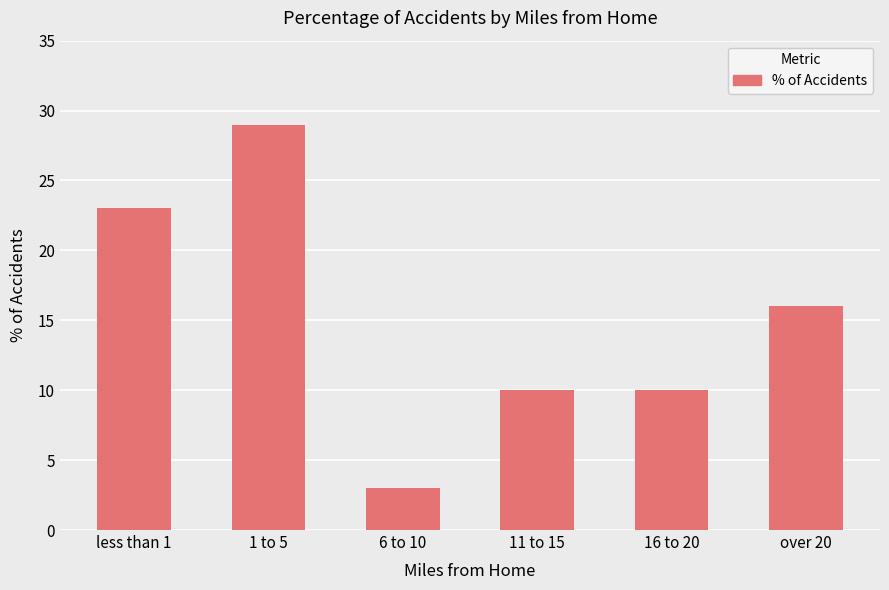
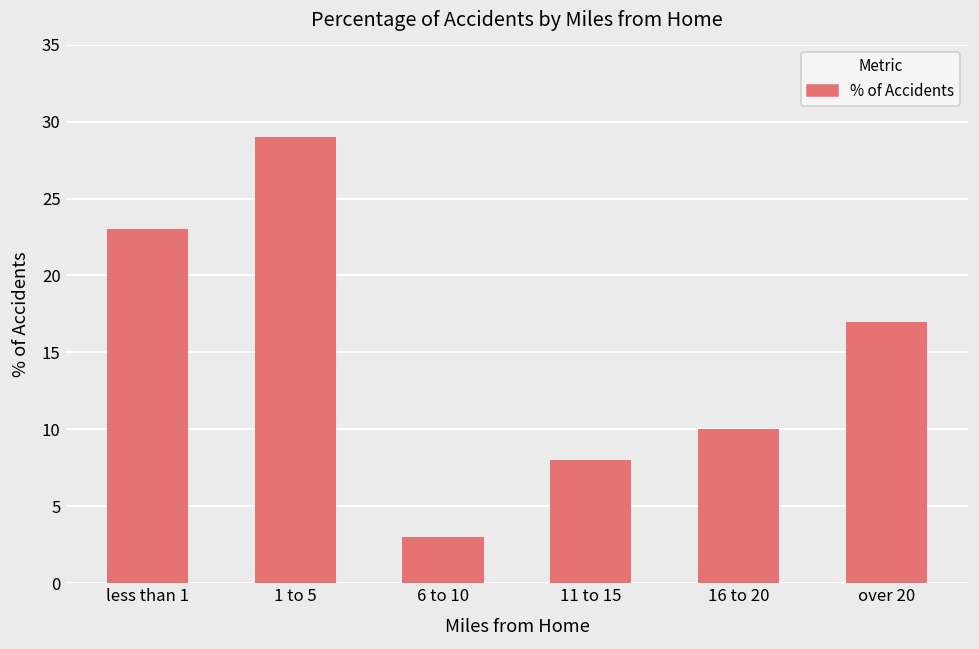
11 to 15: 10 -> 8
over 20: 16 -> 17
